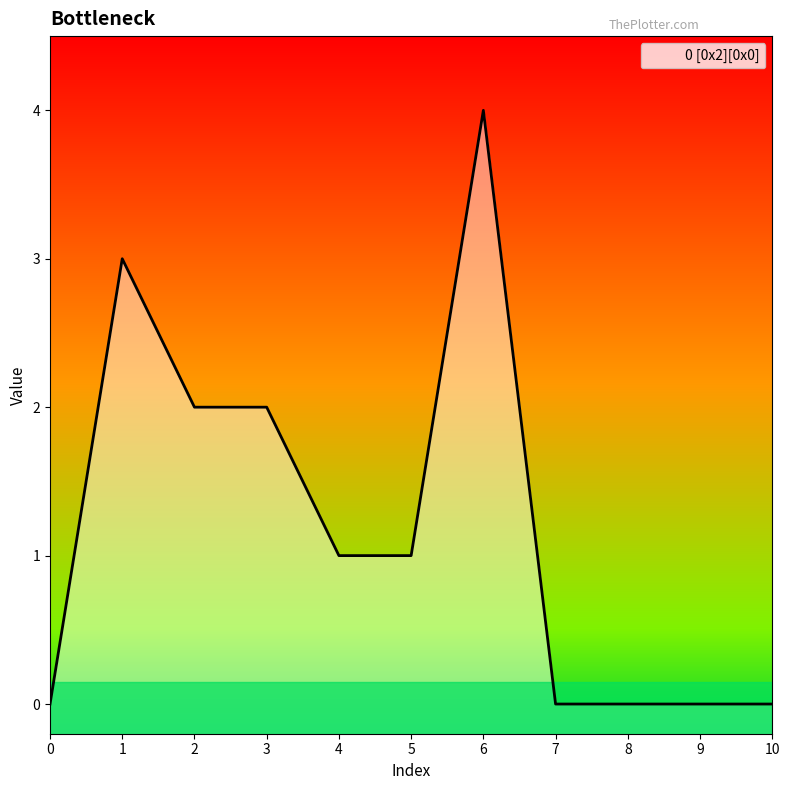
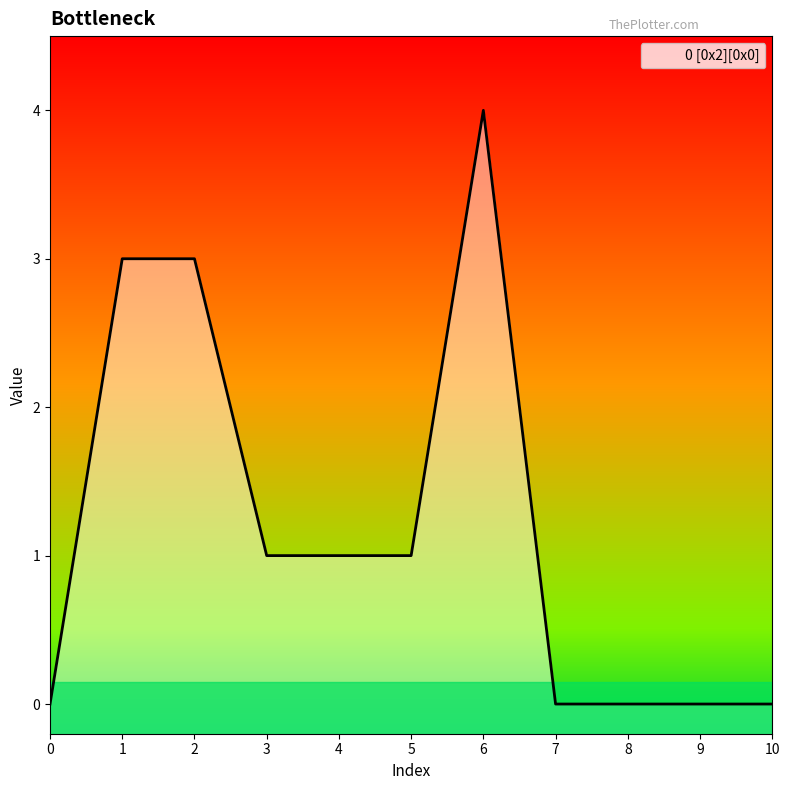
2: 2 -> 3
3: 2 -> 1
